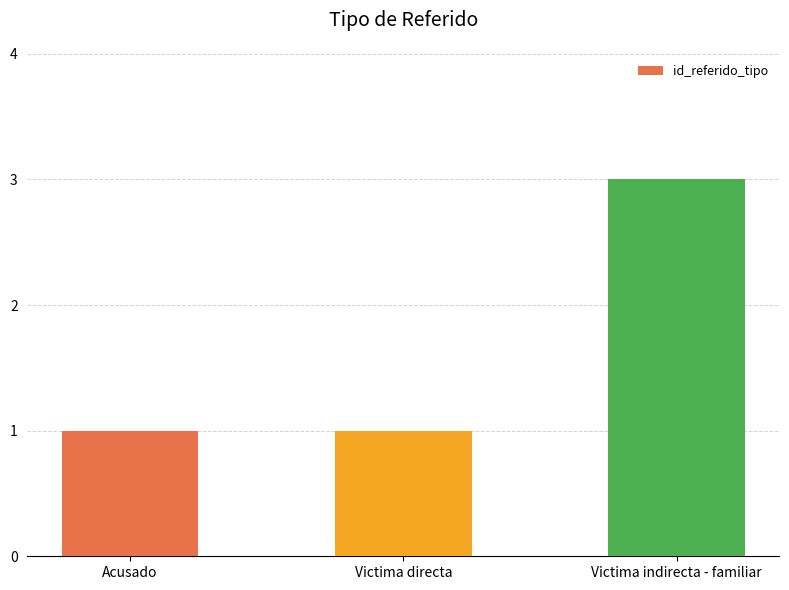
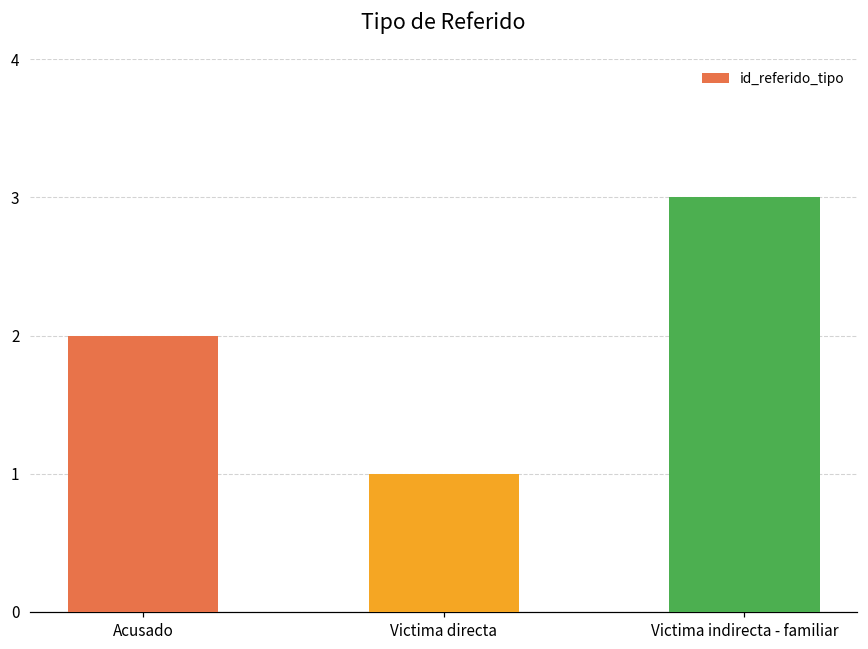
Acusado: 1 -> 2
